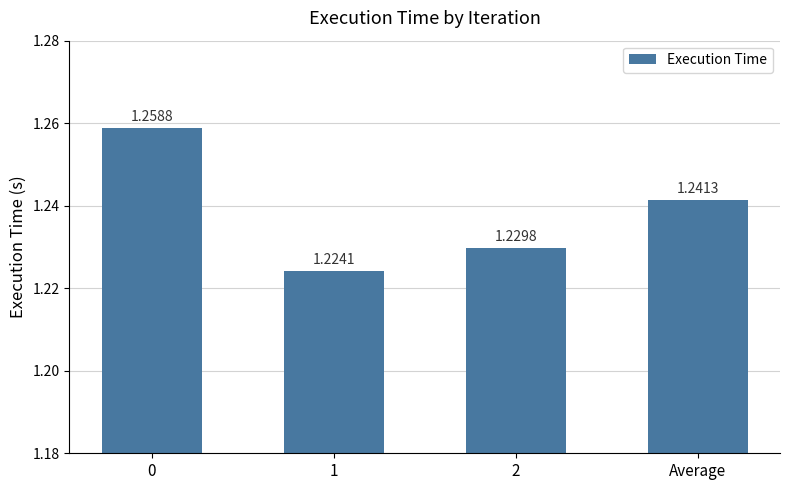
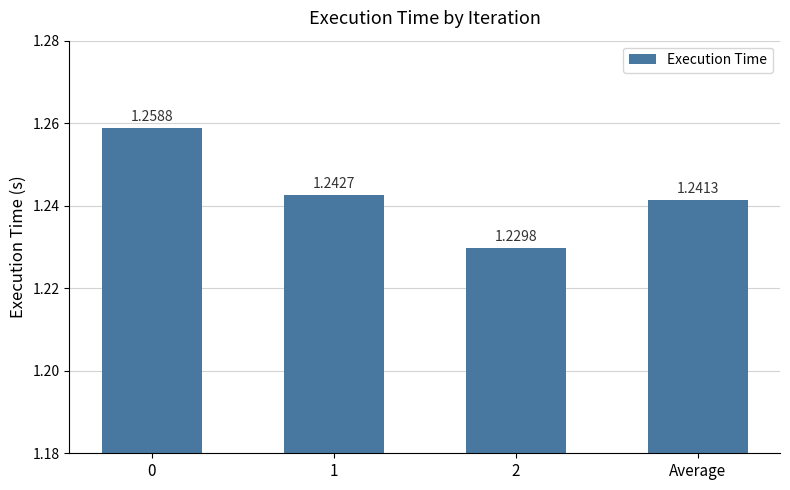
1: 1.2241 -> 1.2427
